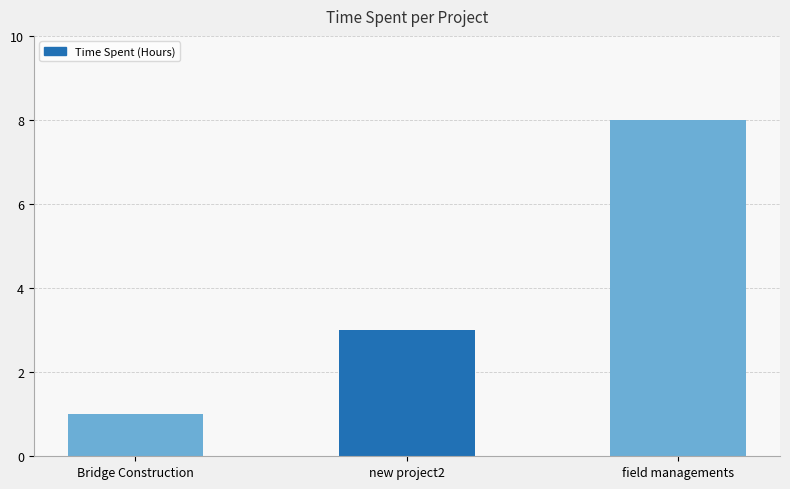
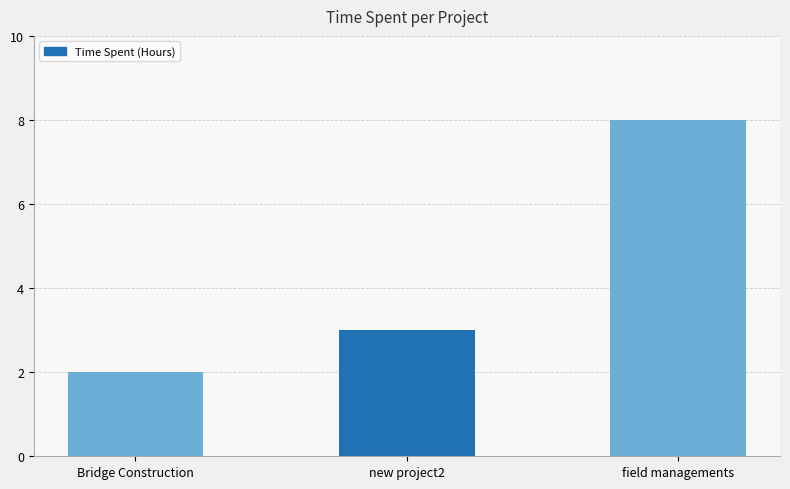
Bridge Construction: 1 -> 2
